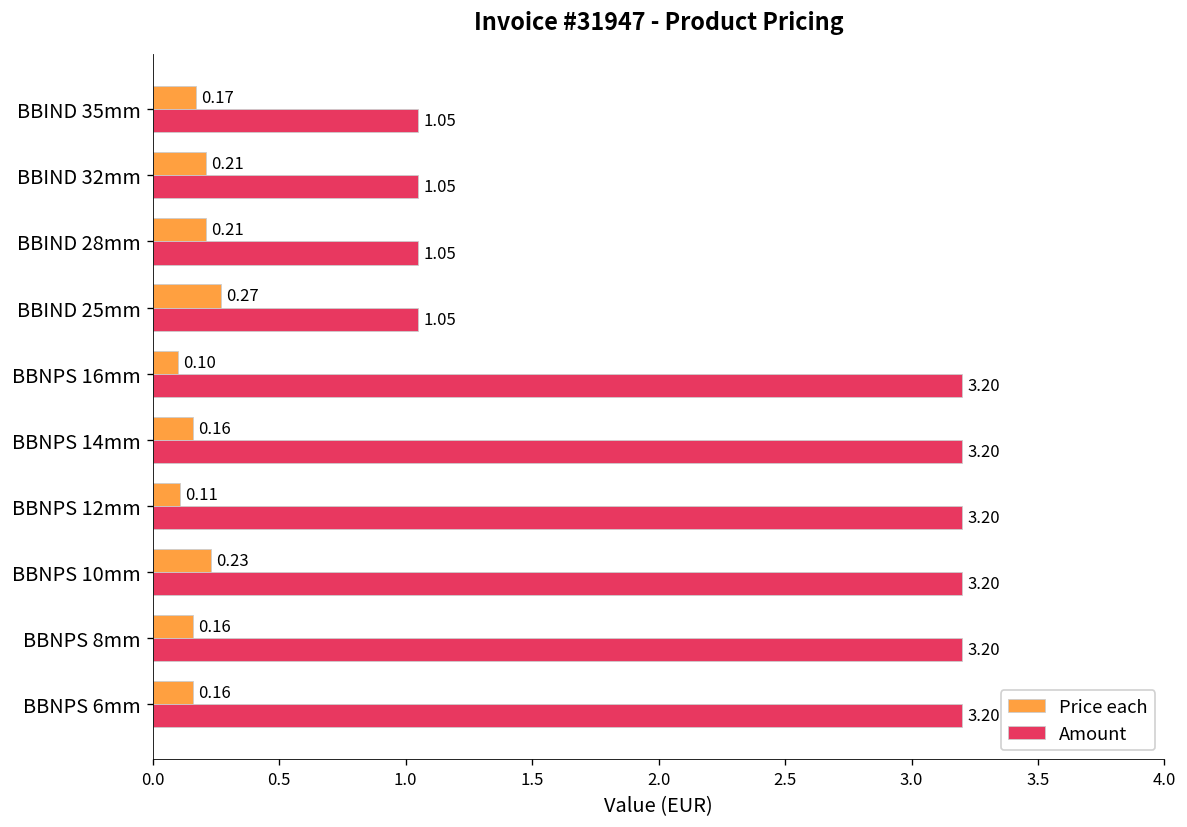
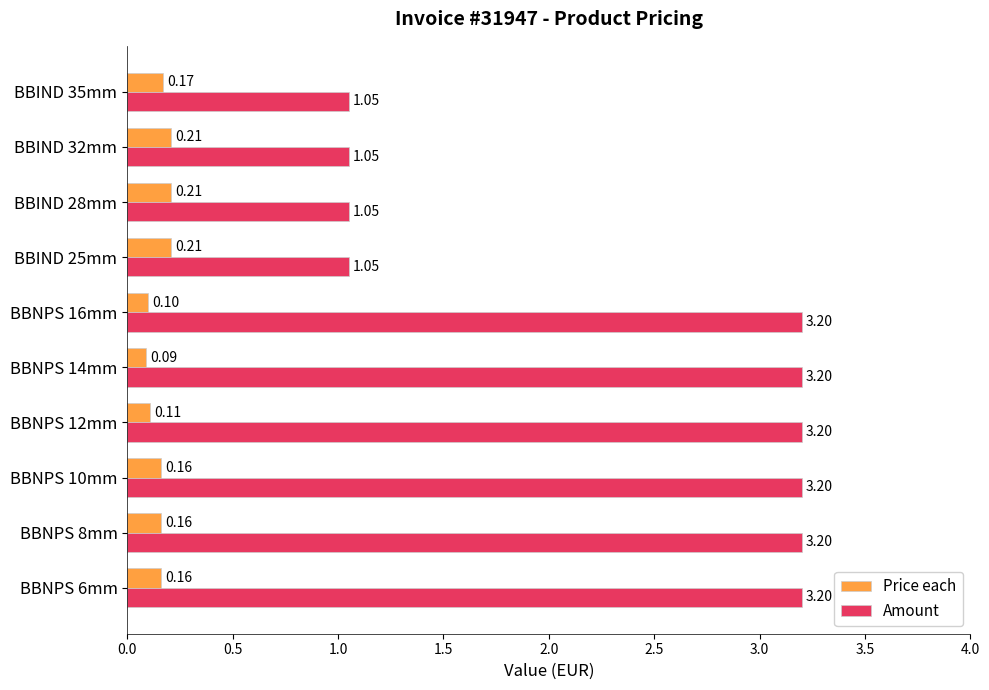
Price each, BBIND 25mm: 0.27 -> 0.21
Price each, BBNPS 14mm: 0.16 -> 0.09
Price each, BBNPS 10mm: 0.23 -> 0.16
